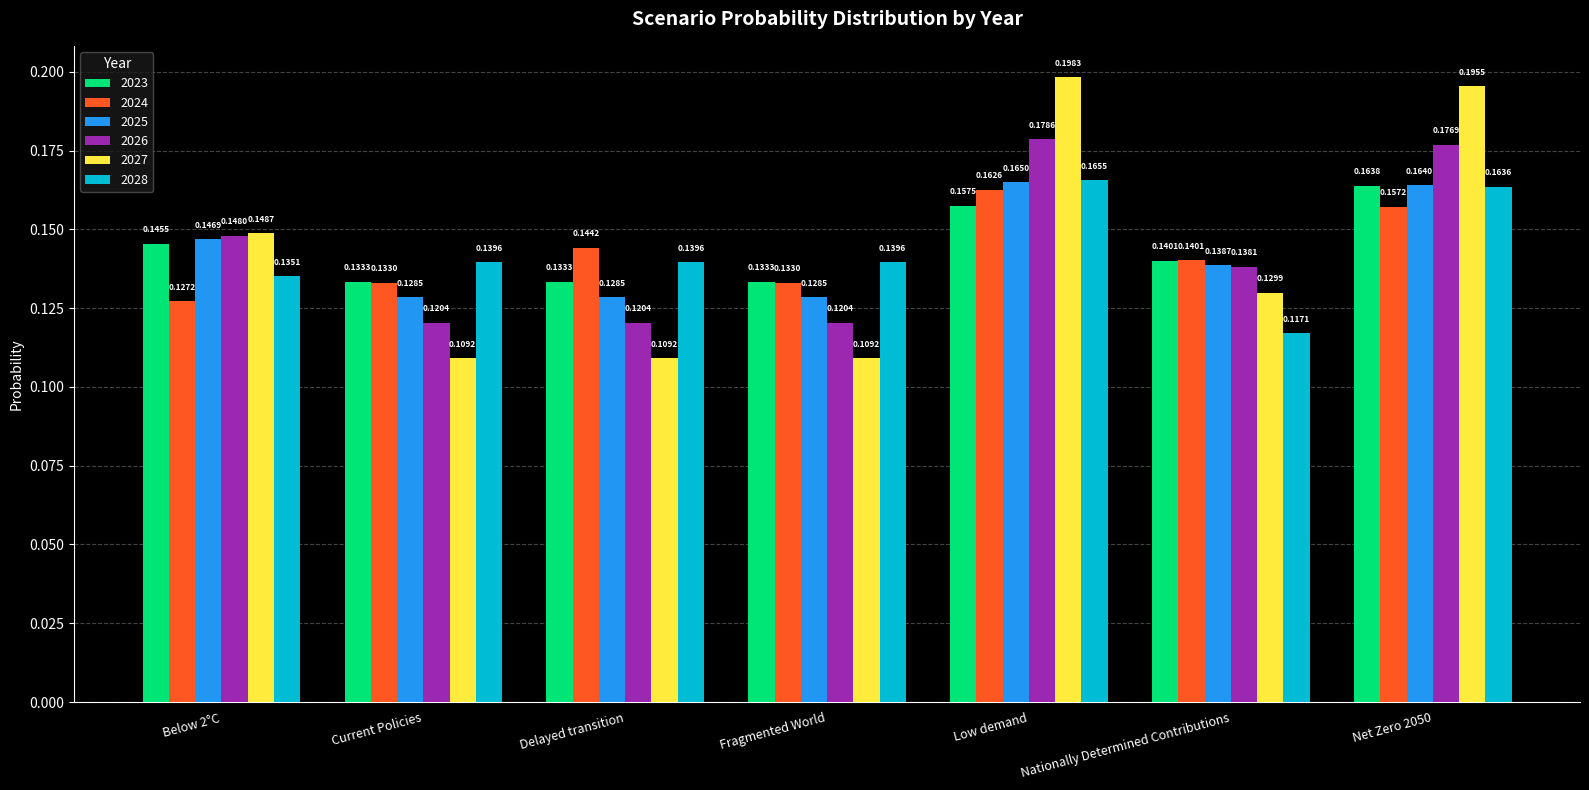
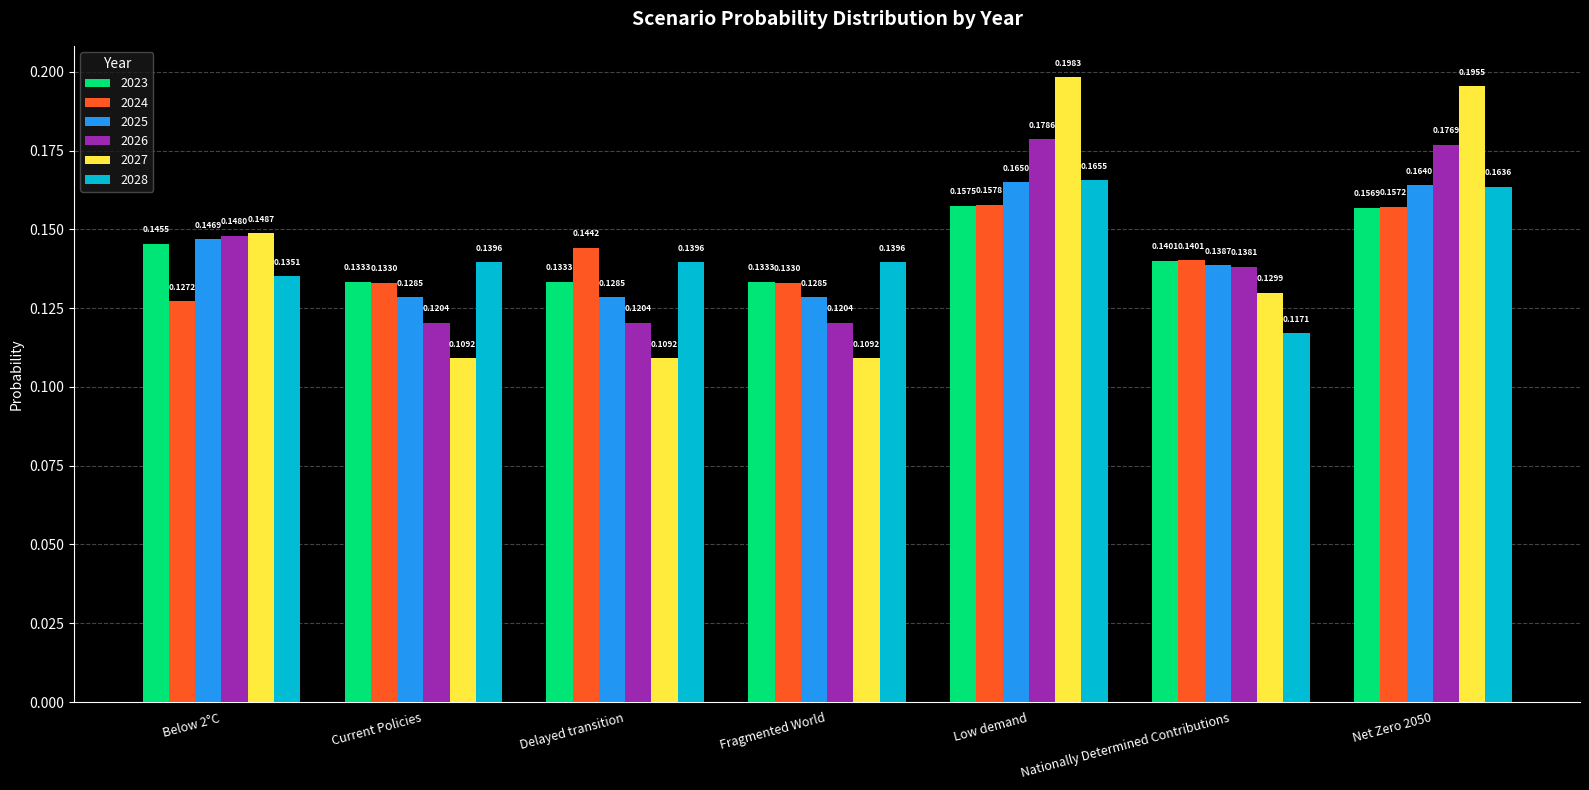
2024, Low demand: 0.1626 -> 0.1578
2023, Net Zero 2050: 0.1638 -> 0.1569
